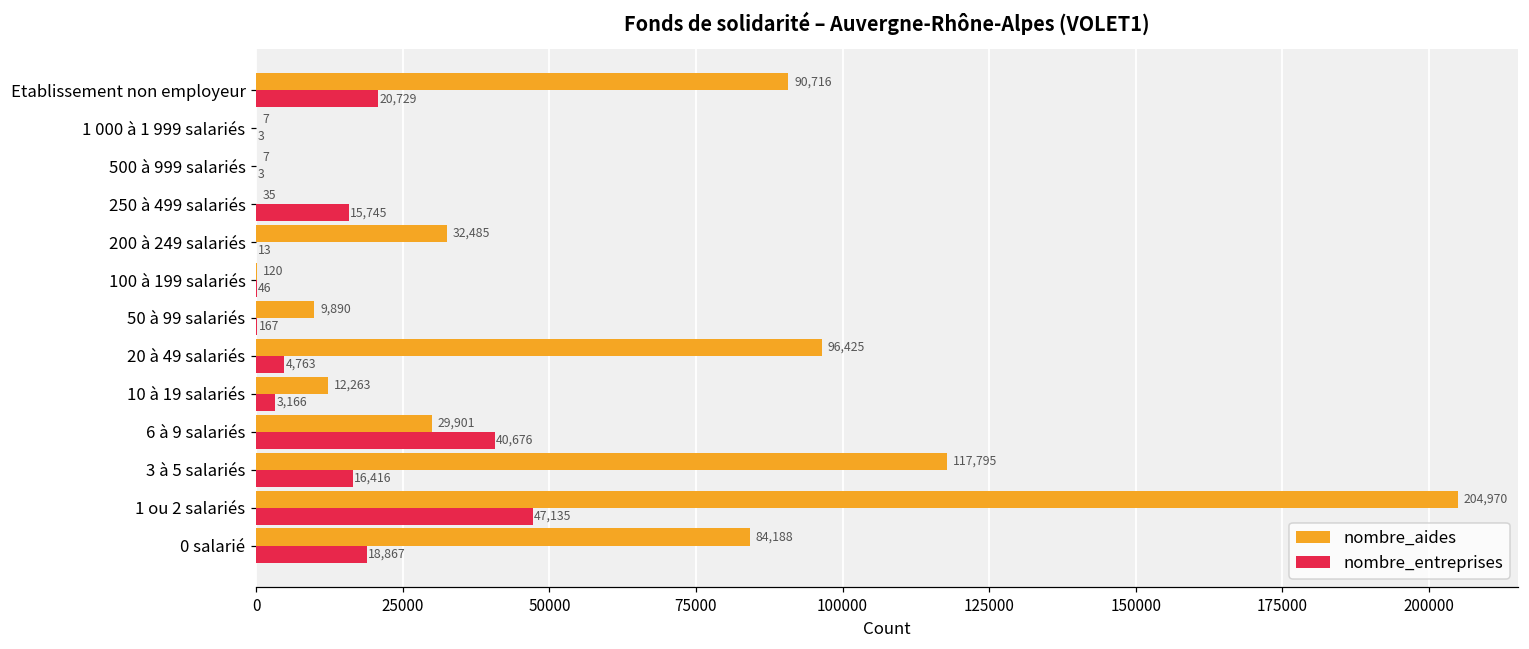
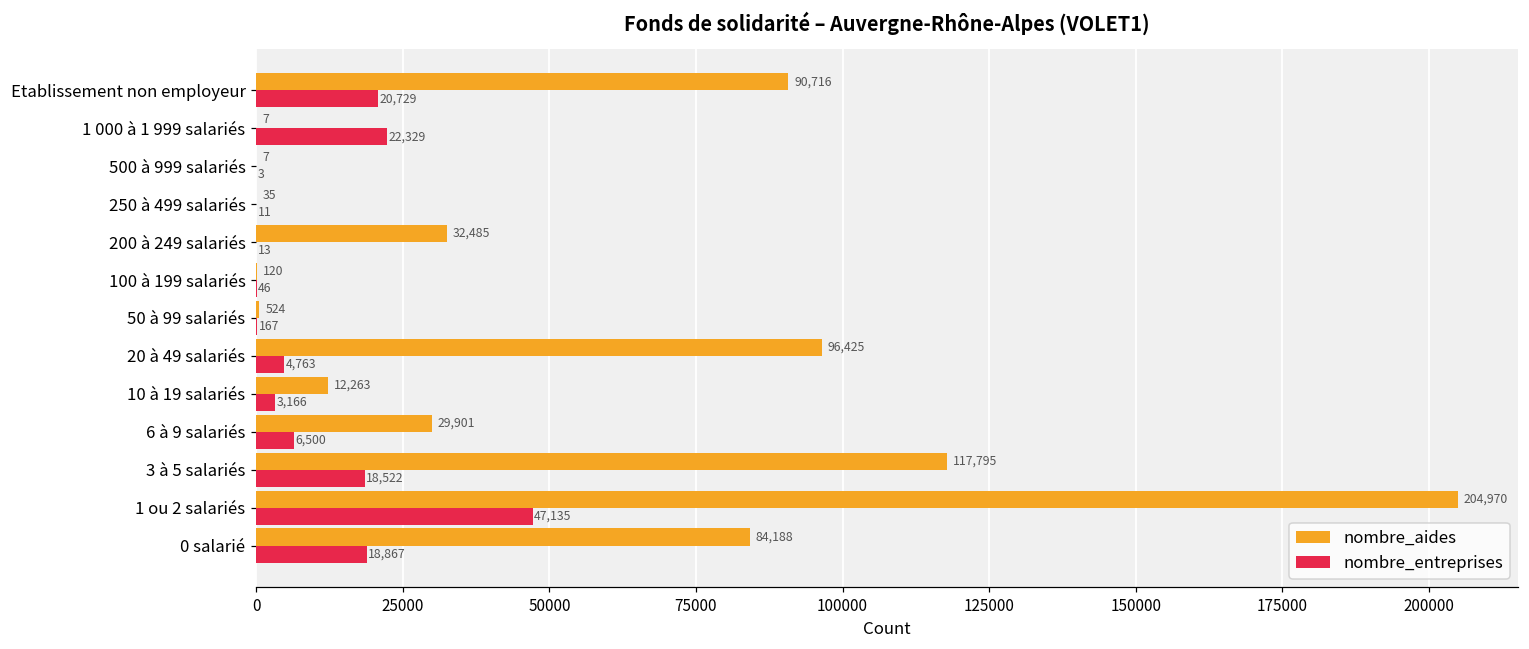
nombre_entreprises, 1 000 à 1 999 salariés: 3 -> 22,329
nombre_entreprises, 250 à 499 salariés: 15,745 -> 11
nombre_aides, 50 à 99 salariés: 9,890 -> 524
nombre_entreprises, 6 à 9 salariés: 40,676 -> 6,500
nombre_entreprises, 3 à 5 salariés: 16,416 -> 18,522
